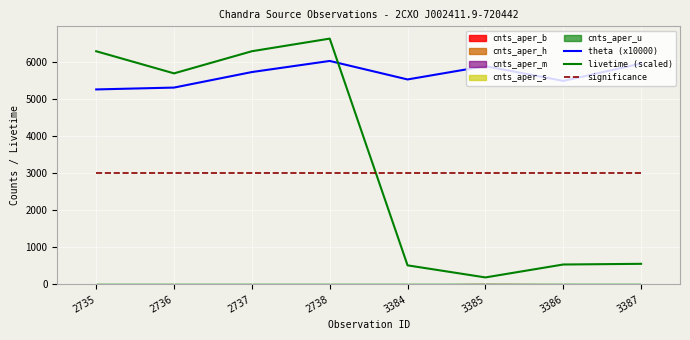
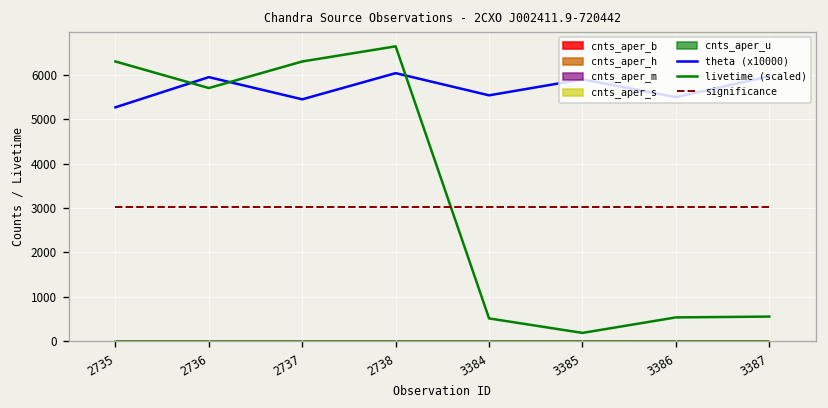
theta (x10000), 2736: 5300 -> 6000
theta (x10000), 2737: 5700 -> 5500
